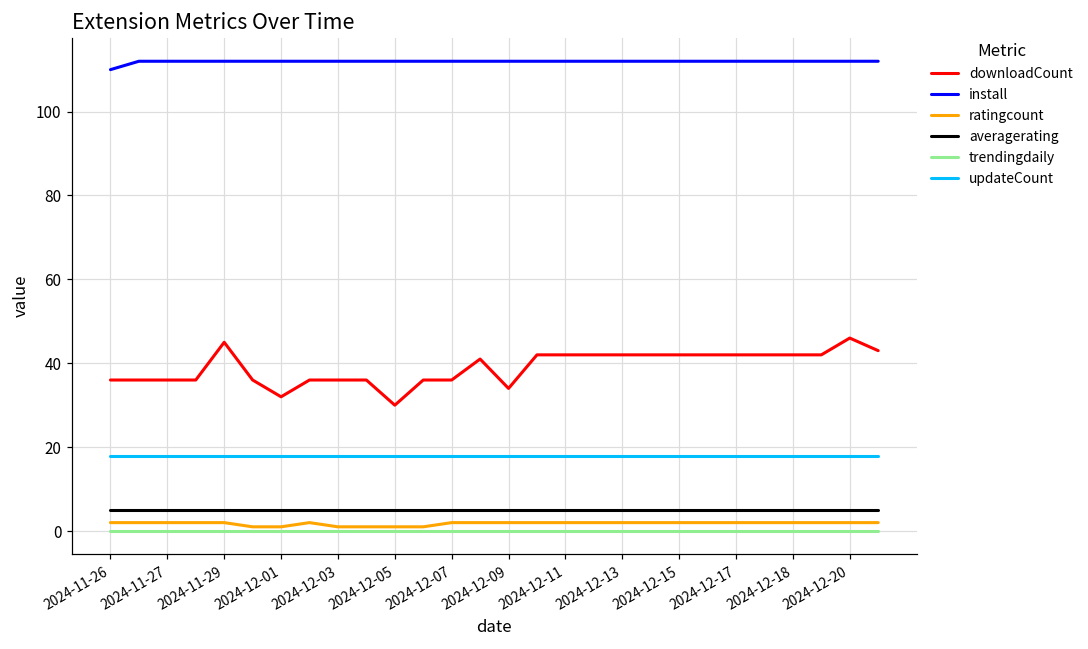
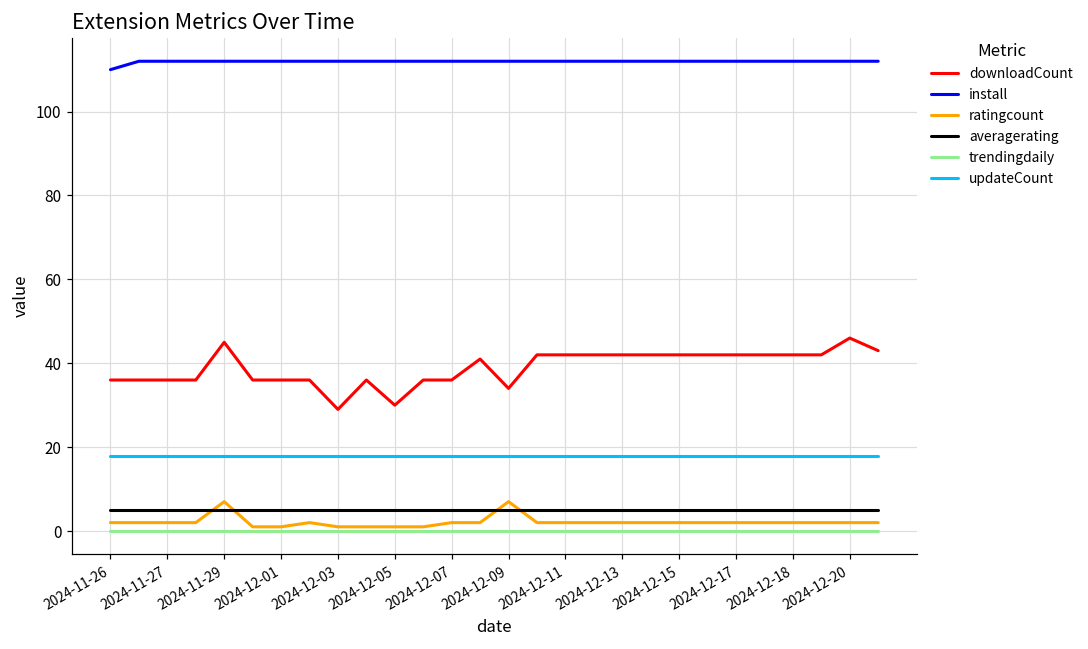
ratingcount, 2024-11-29: 2 -> 7
downloadCount, 2024-12-01: 32 -> 36
downloadCount, 2024-12-03: 36 -> 29
ratingcount, 2024-12-09: 2 -> 7
